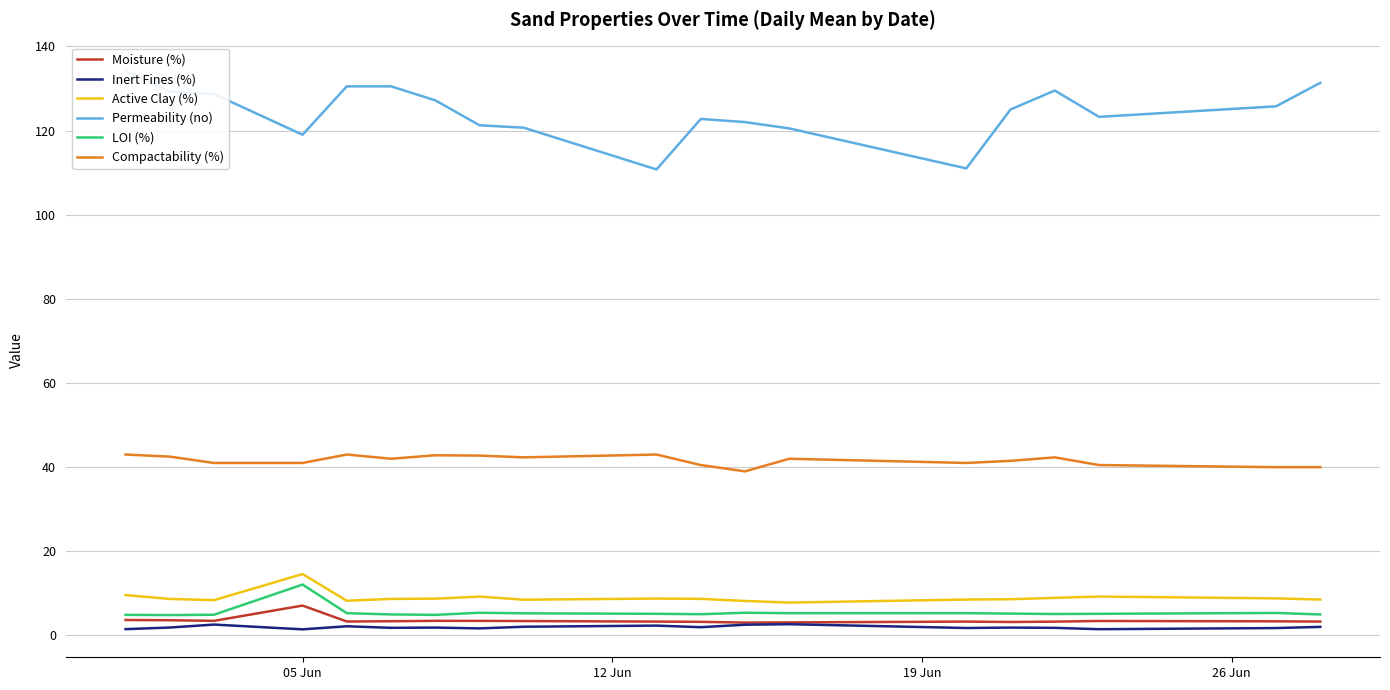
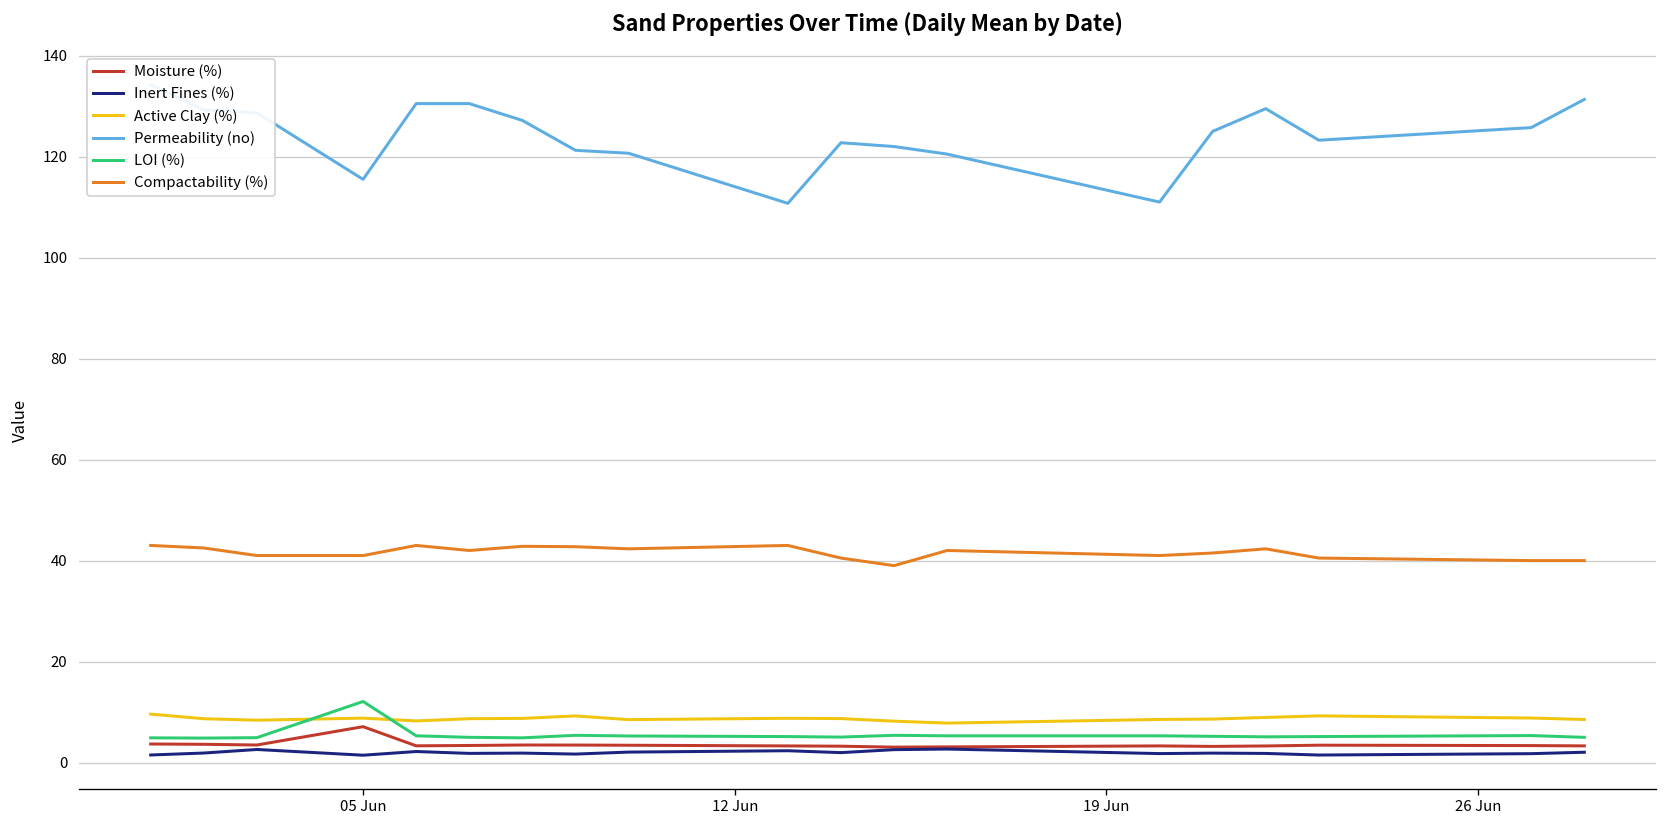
Active Clay (%), 05 Jun: 15 -> 9
Permeability (no), 05 Jun: 119 -> 116
